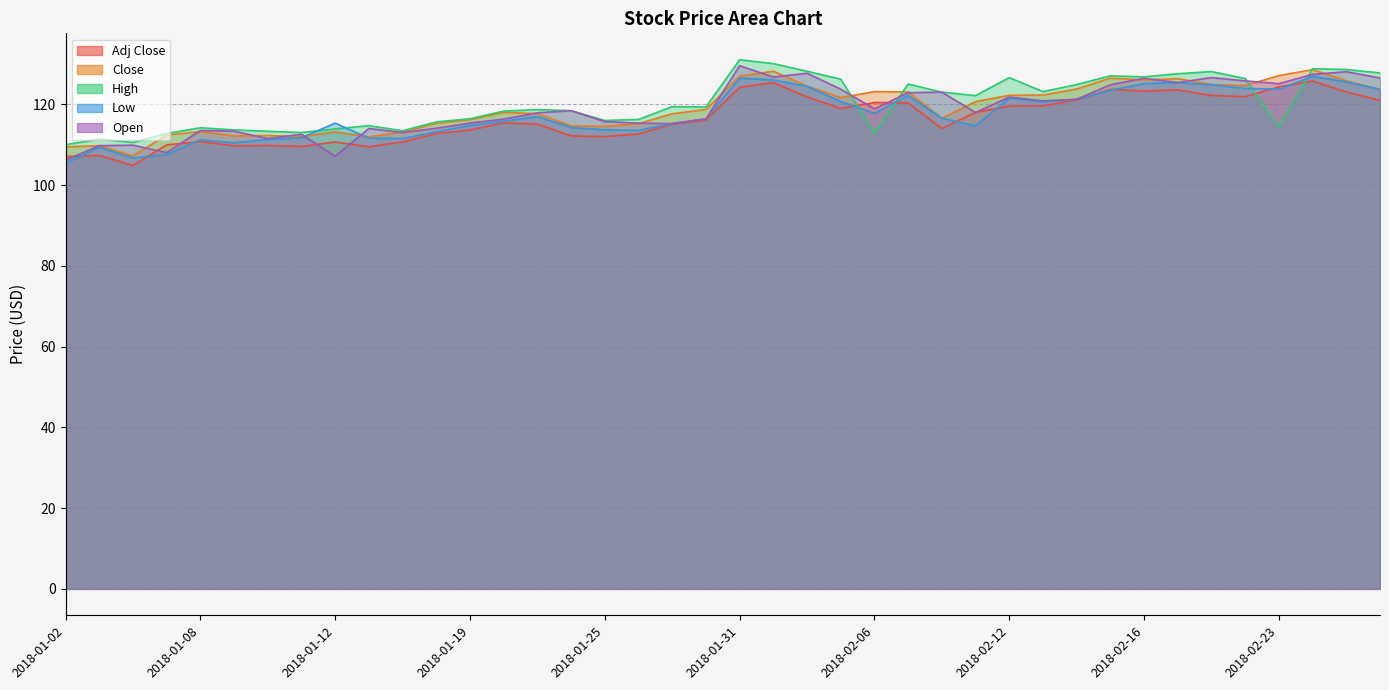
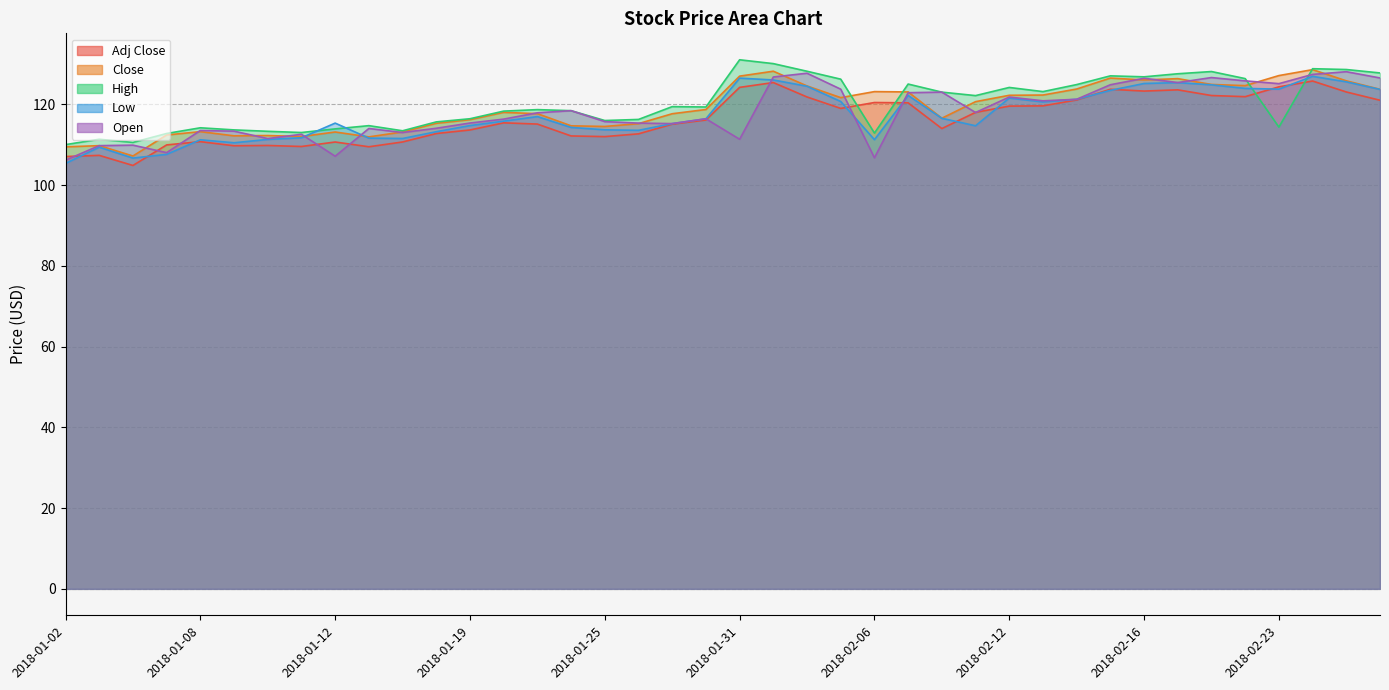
Open, 2018-01-31: 130 -> 111
Low, 2018-02-06: 118 -> 111
Open, 2018-02-06: 119 -> 107
High, 2018-02-12: 127 -> 124
